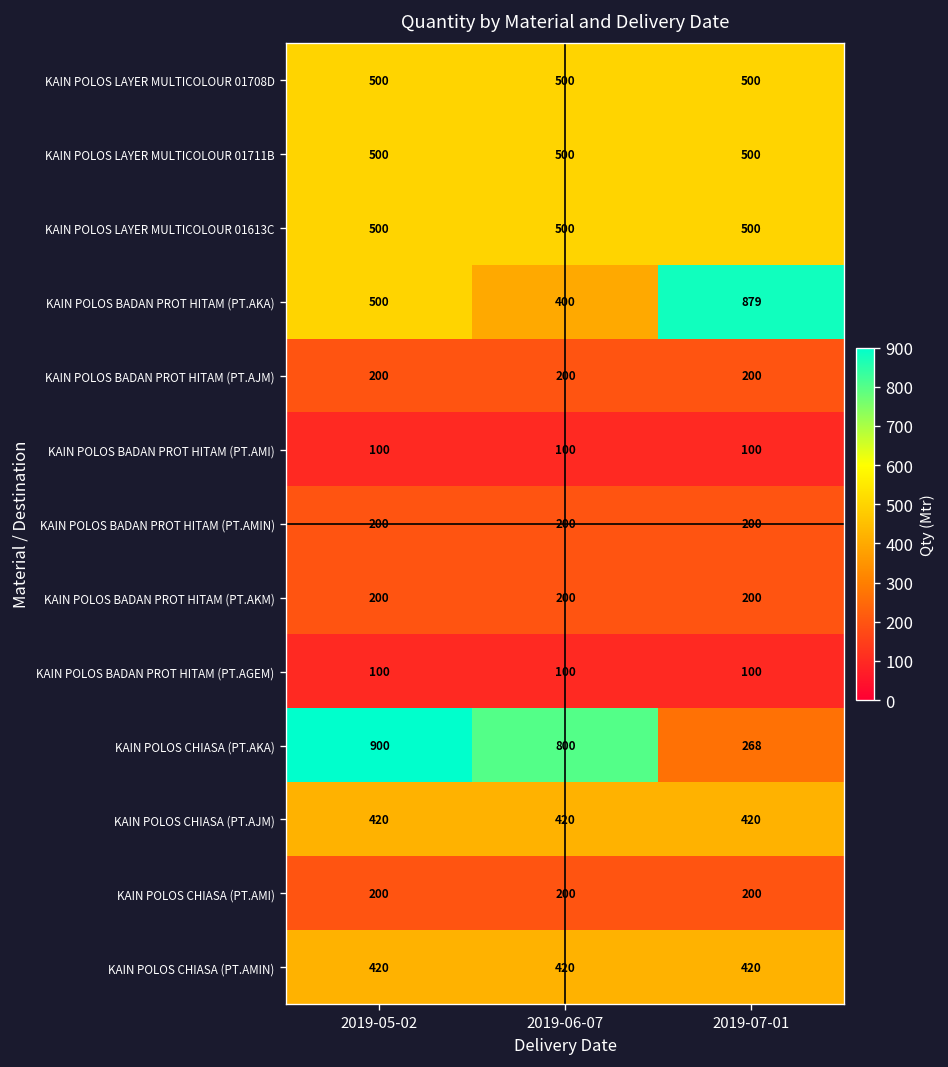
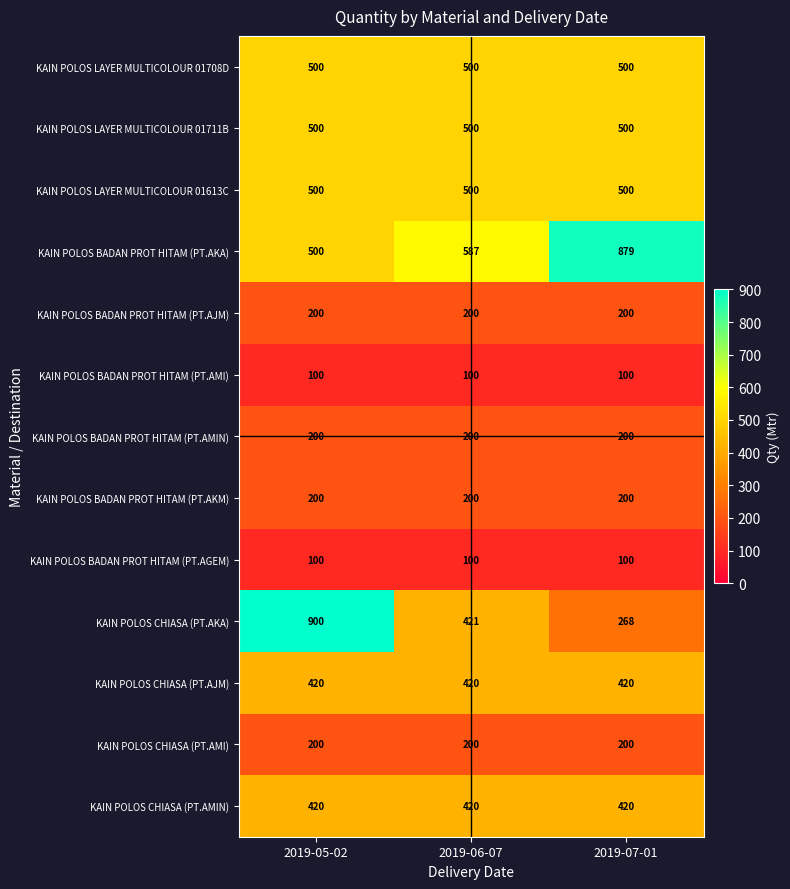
KAIN POLOS BADAN PROT HITAM (PT.AKA), 2019-06-07: 400 -> 587
KAIN POLOS CHIASA (PT.AKA), 2019-06-07: 800 -> 421
